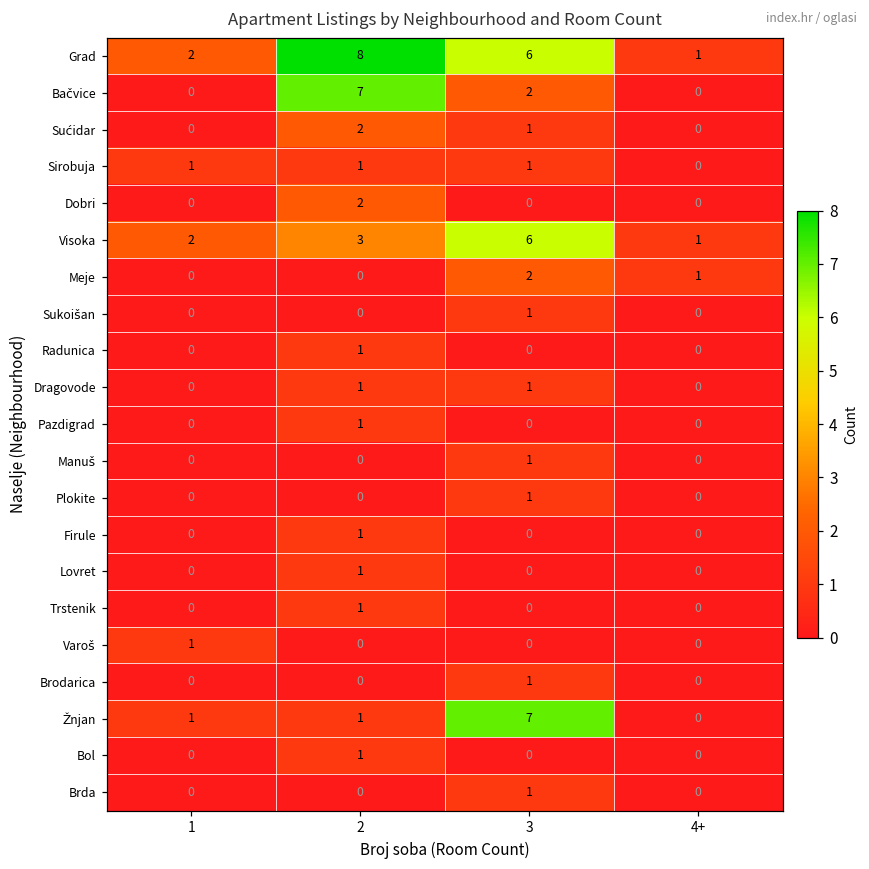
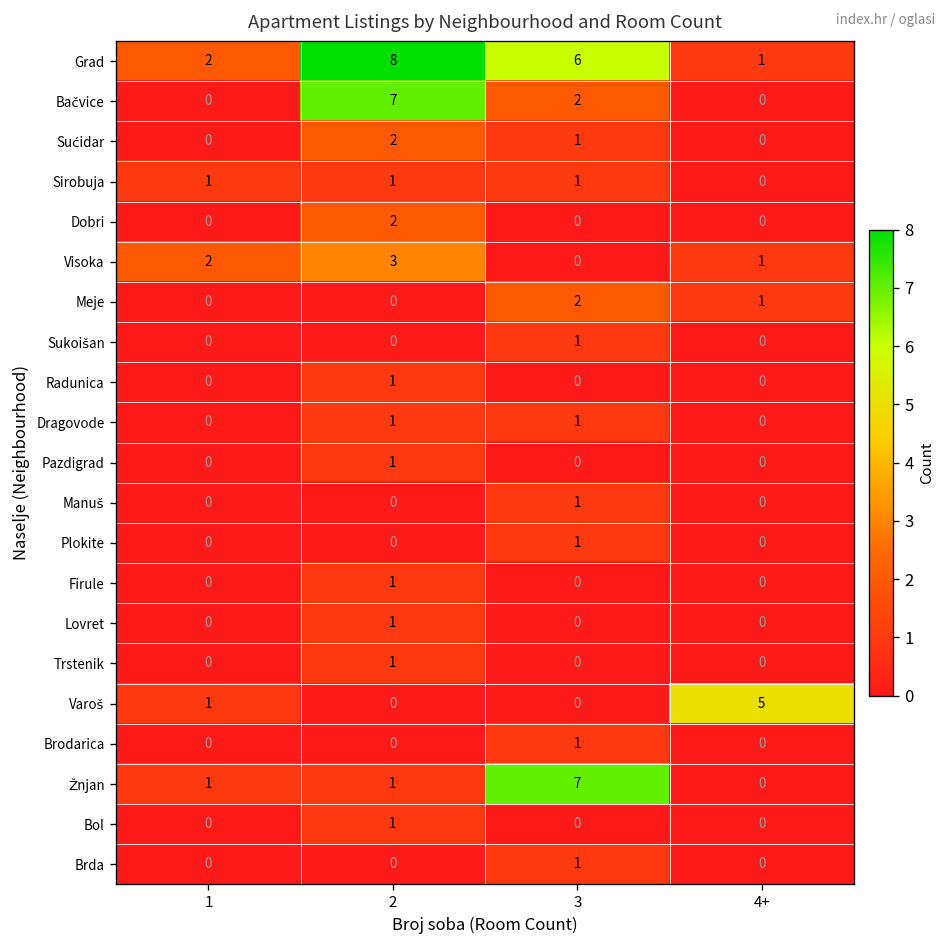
Visoka, 3: 6 -> 0
Varoš, 4+: 0 -> 5
